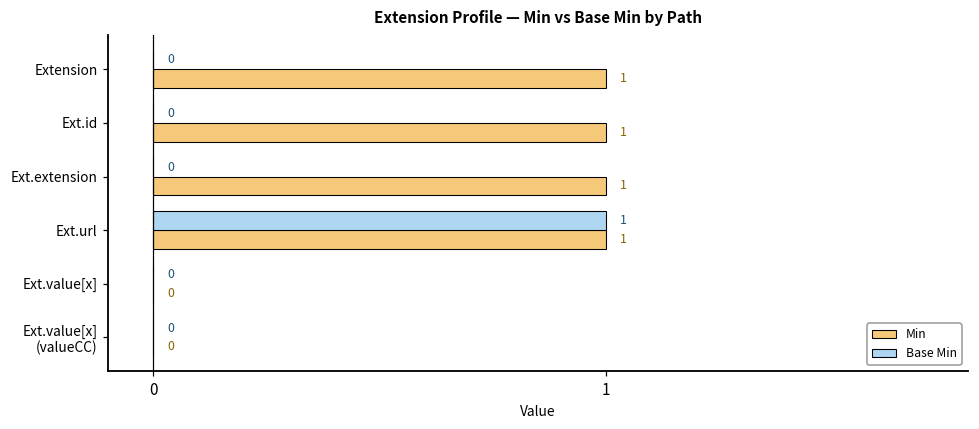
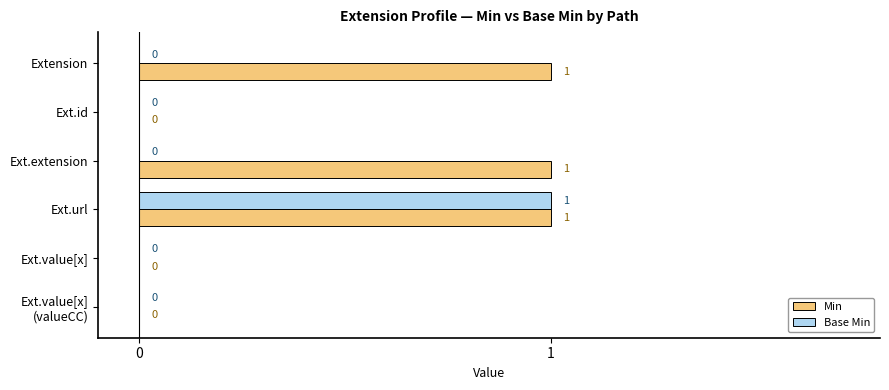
Min, Ext.id: 1 -> 0
